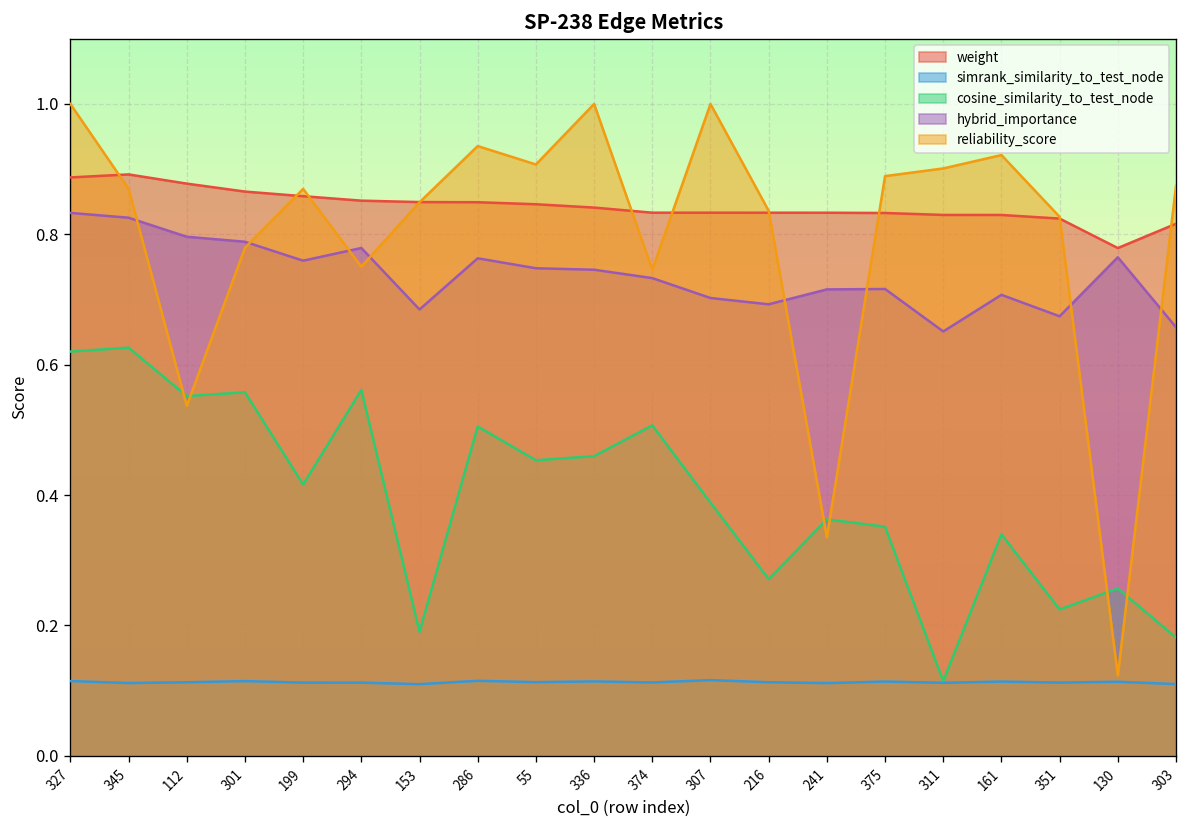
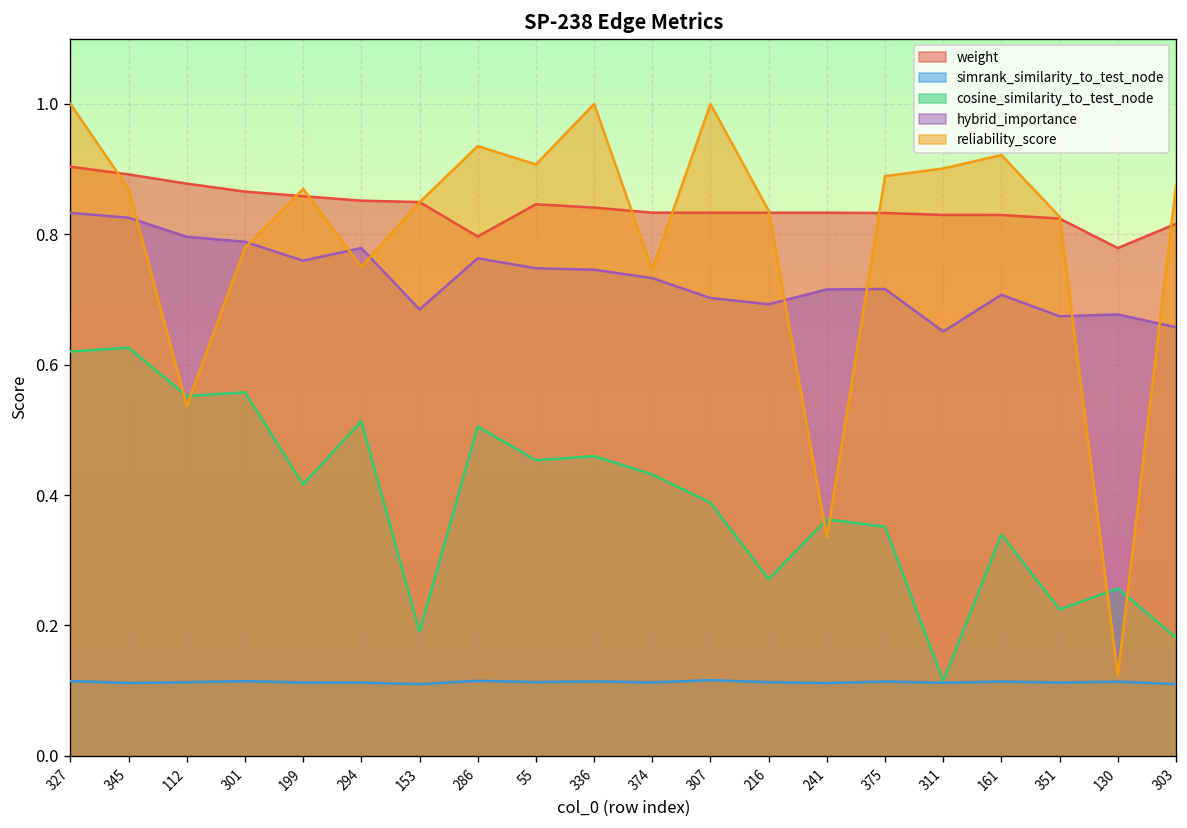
weight, 327: 0.89 -> 0.90
cosine_similarity_to_test_node, 294: 0.56 -> 0.51
weight, 286: 0.85 -> 0.80
cosine_similarity_to_test_node, 374: 0.51 -> 0.43
hybrid_importance, 130: 0.76 -> 0.68
